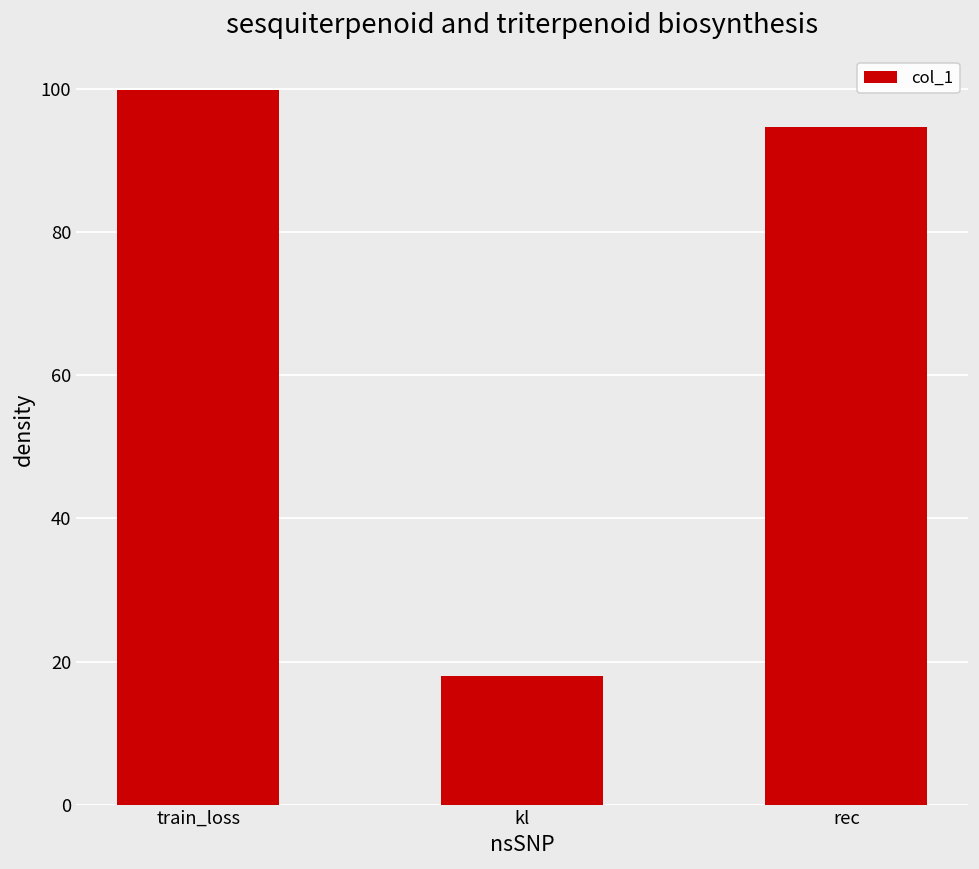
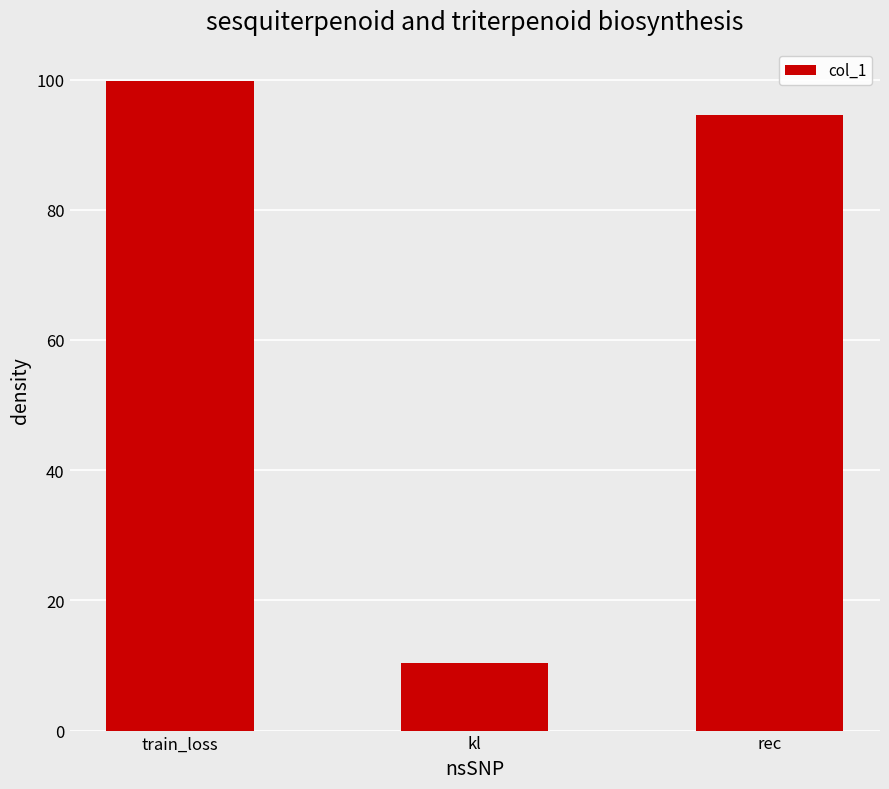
kl: 18 -> 10
